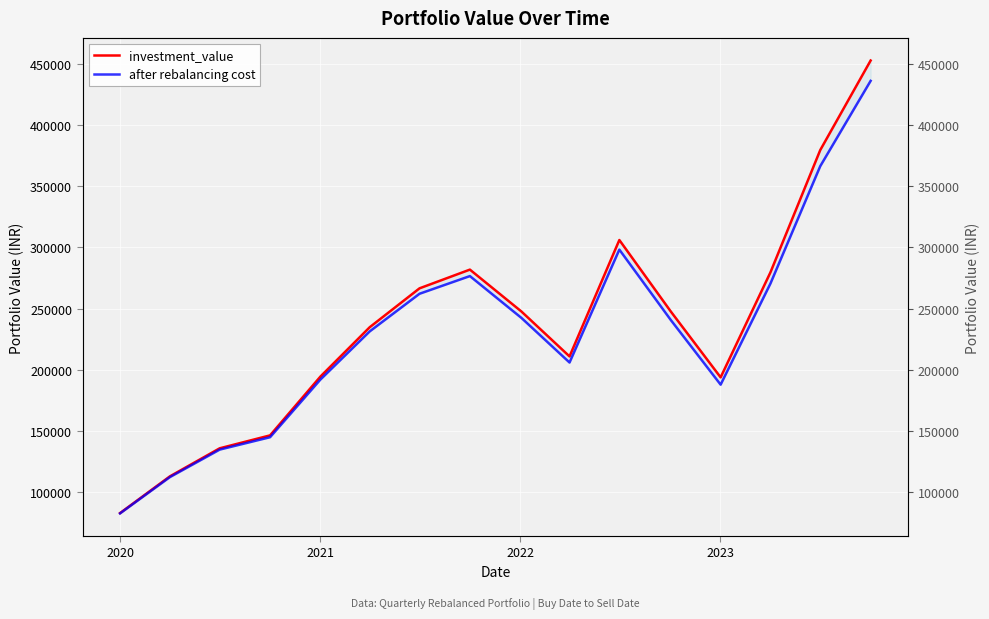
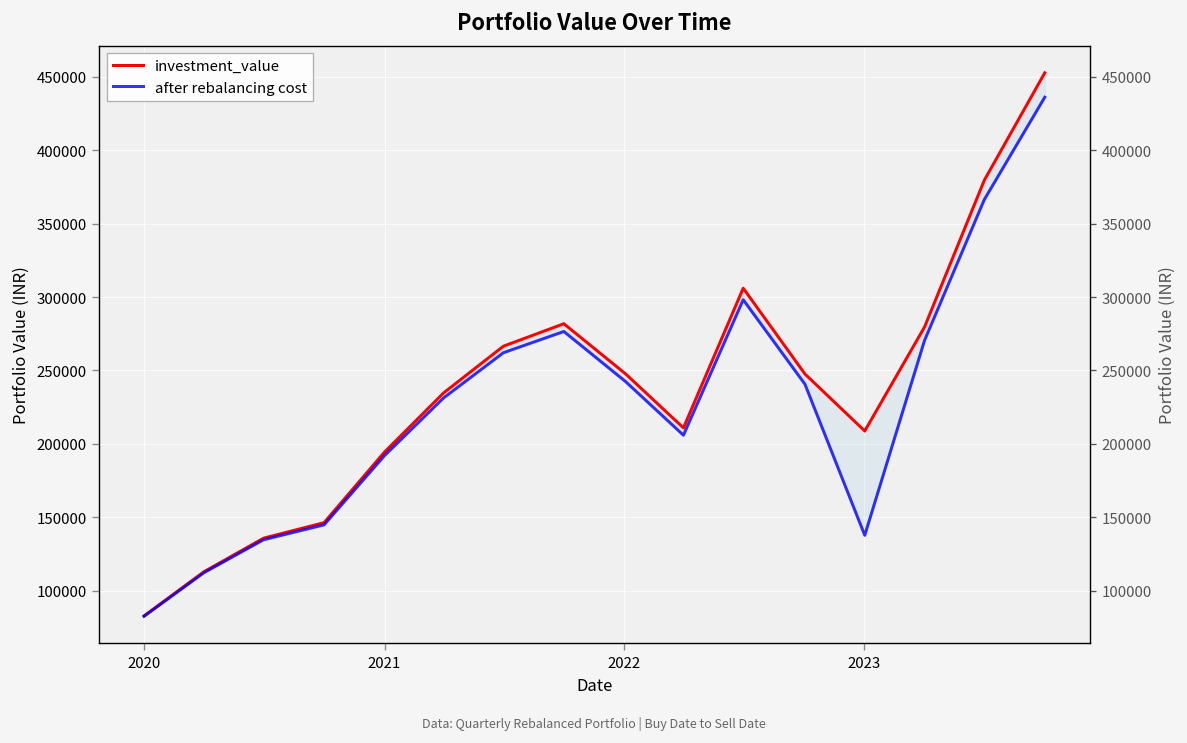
investment_value, 2023: 194000 -> 209000
after rebalancing cost, 2023: 188000 -> 138000
